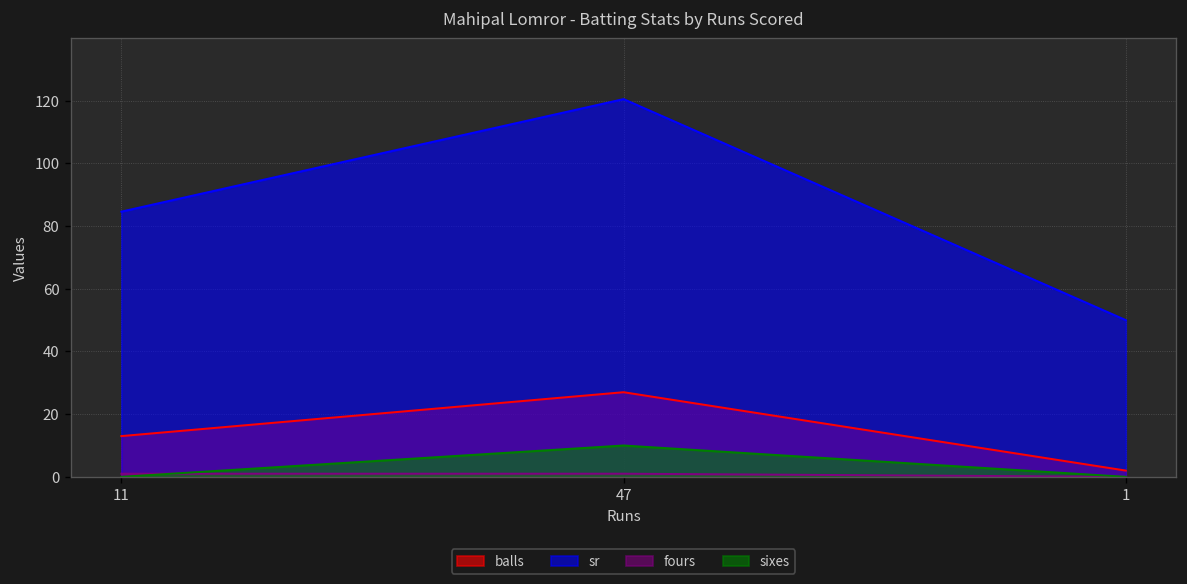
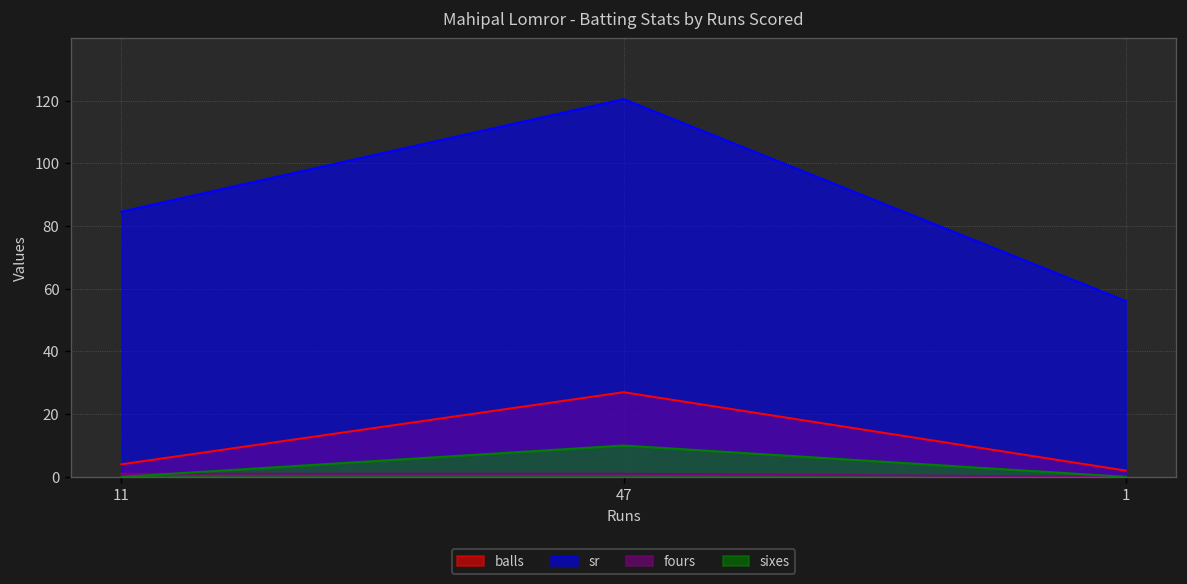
balls, 11: 13 -> 4
sr, 1: 50 -> 56
